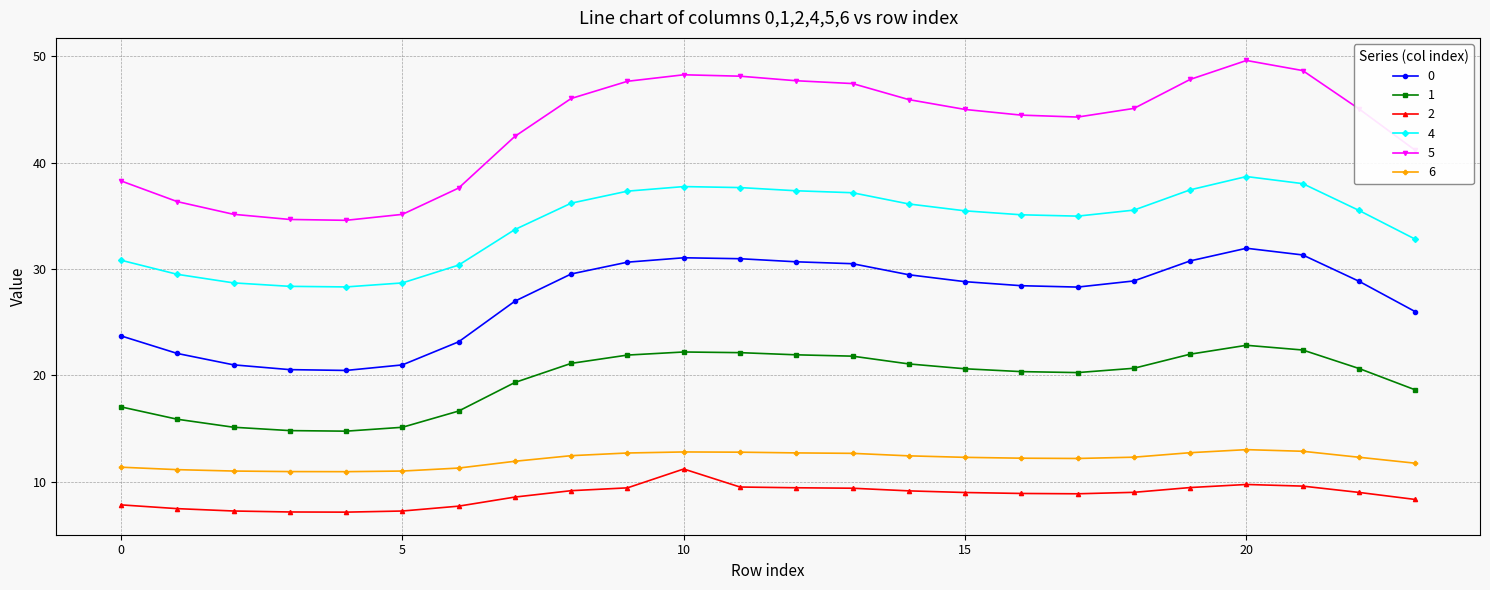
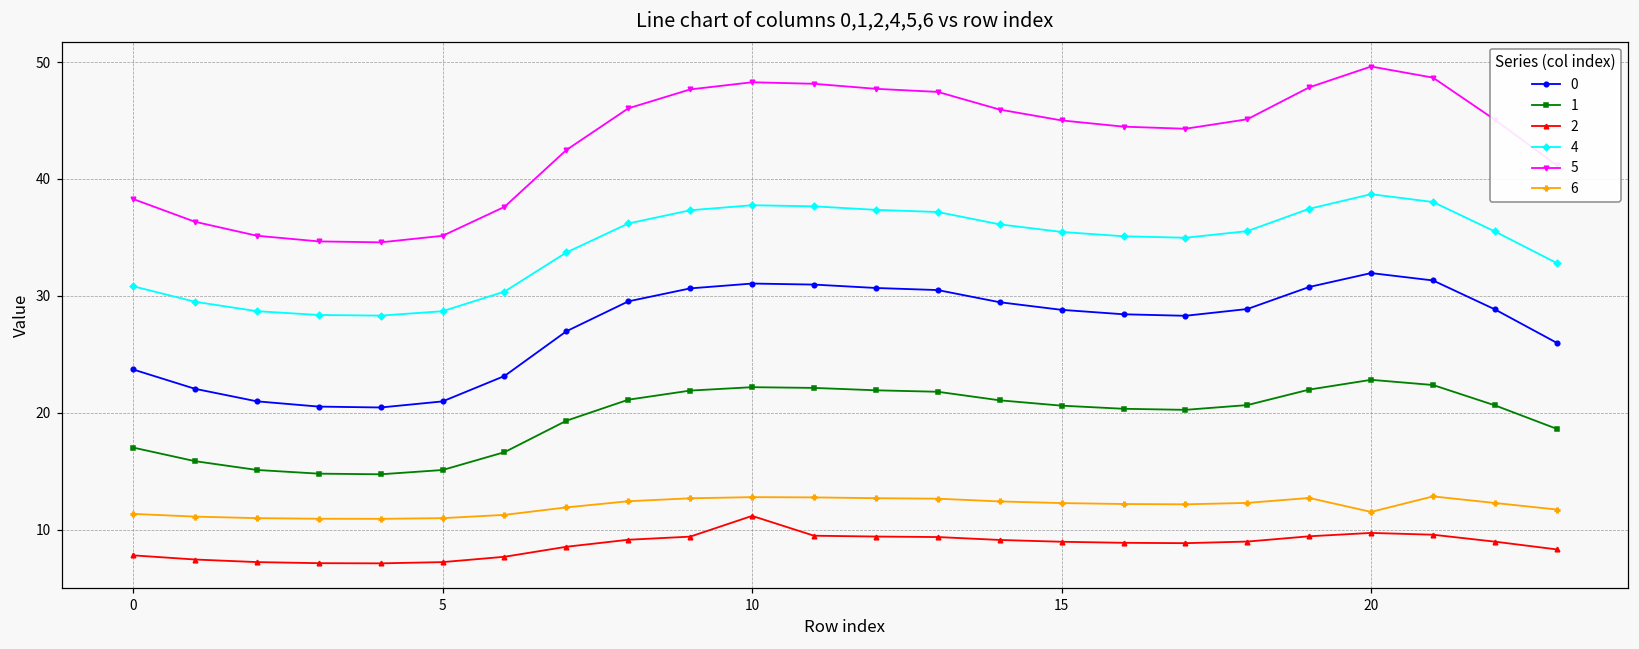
6, 20: 13.0 -> 11.5
